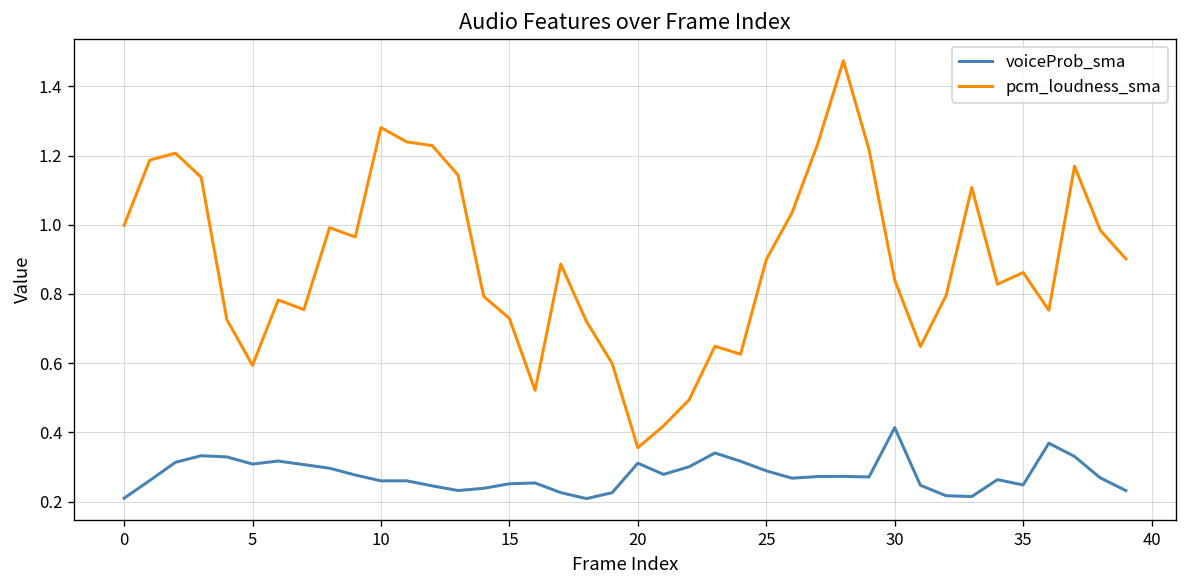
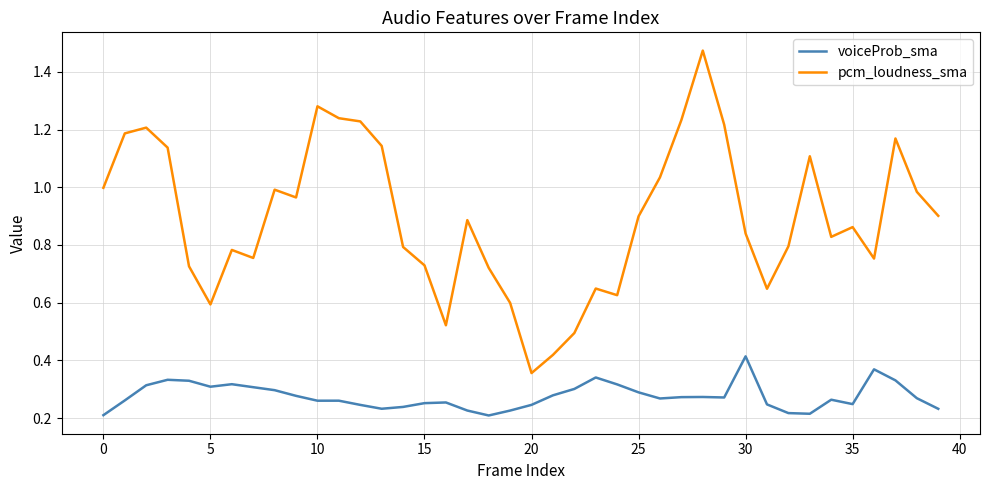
voiceProb_sma, 20: 0.31 -> 0.25
